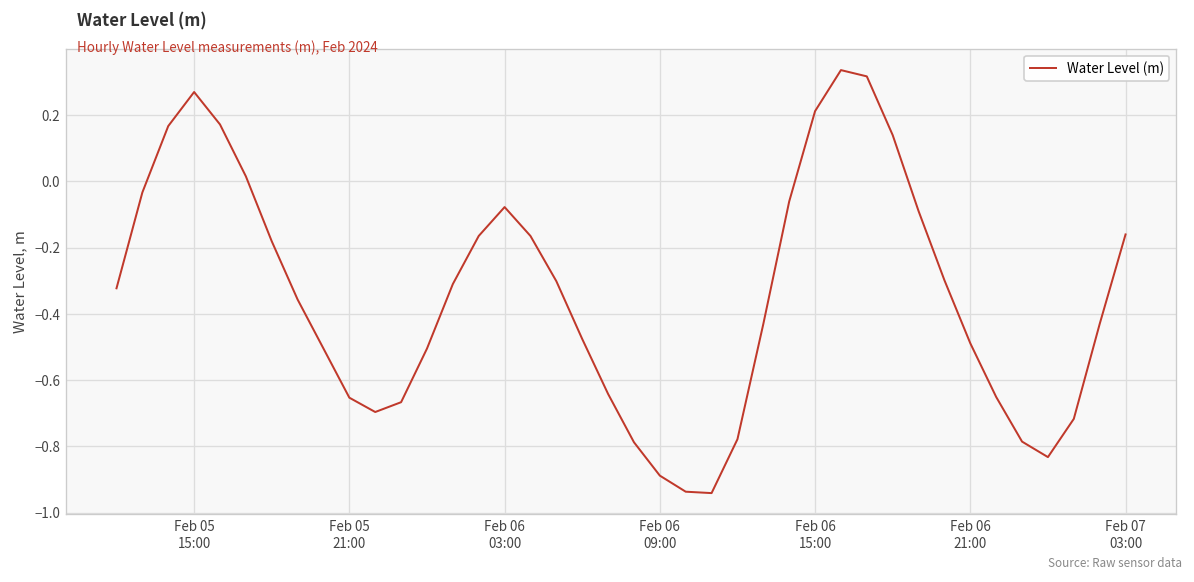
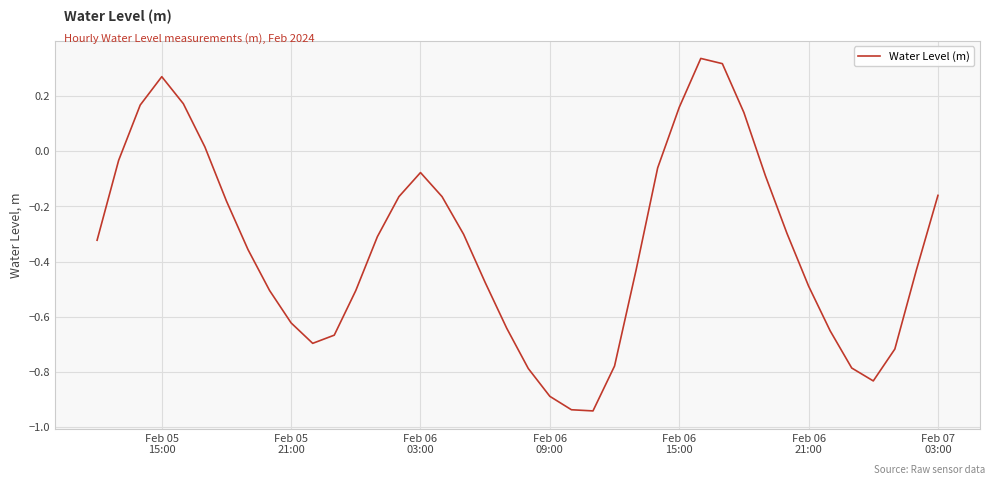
Feb 05 21:00: -0.65 -> -0.62
Feb 06 15:00: 0.21 -> 0.16
